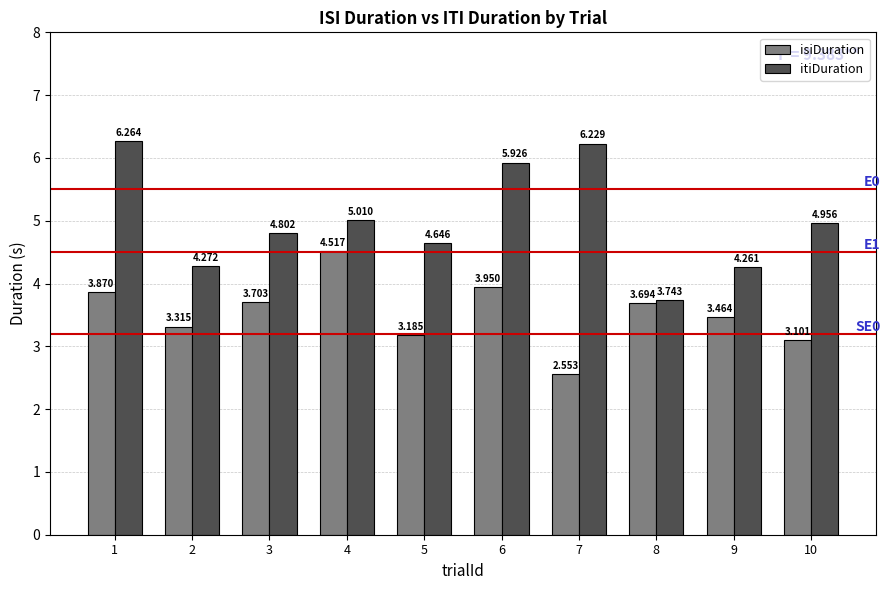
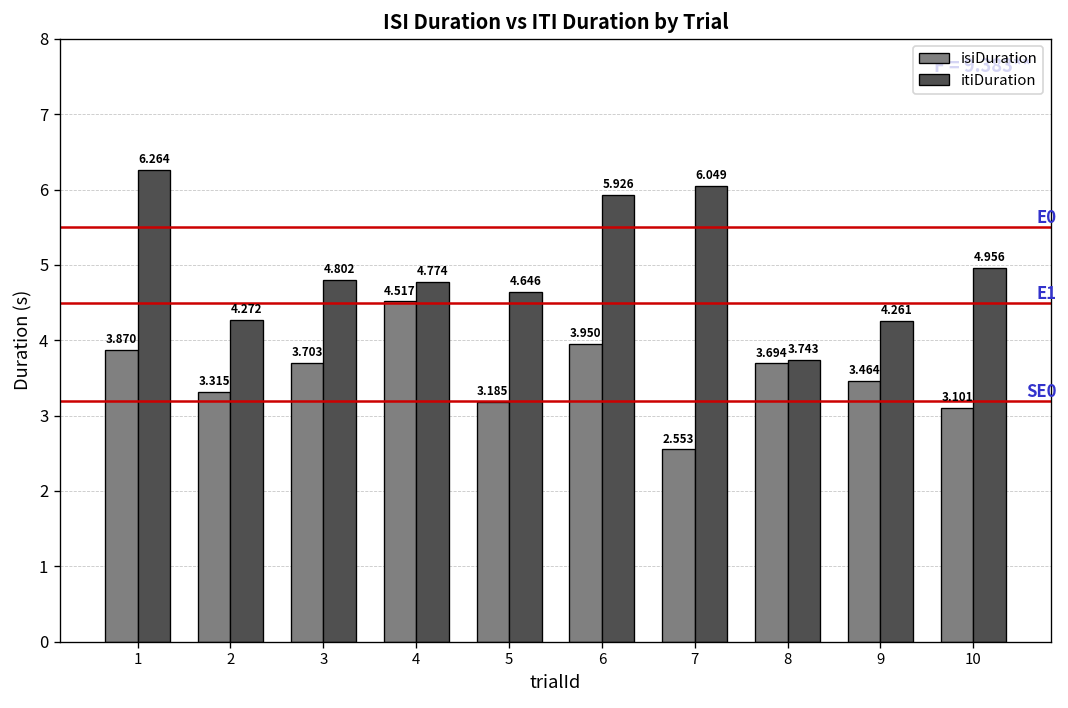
itiDuration, 4: 5.010 -> 4.774
itiDuration, 7: 6.229 -> 6.049
